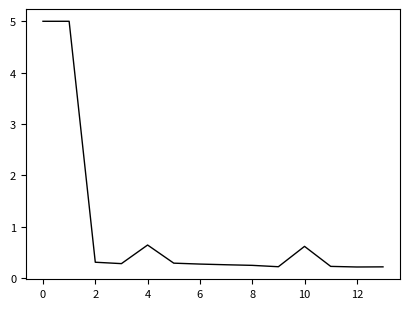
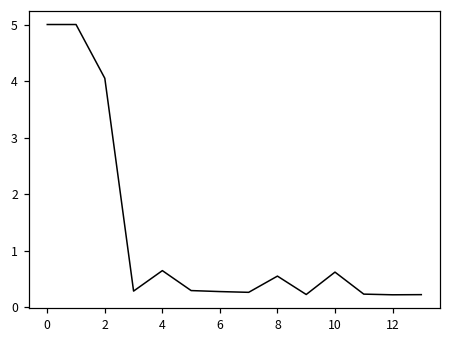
2: 0.3 -> 4.0
8: 0.3 -> 0.5
